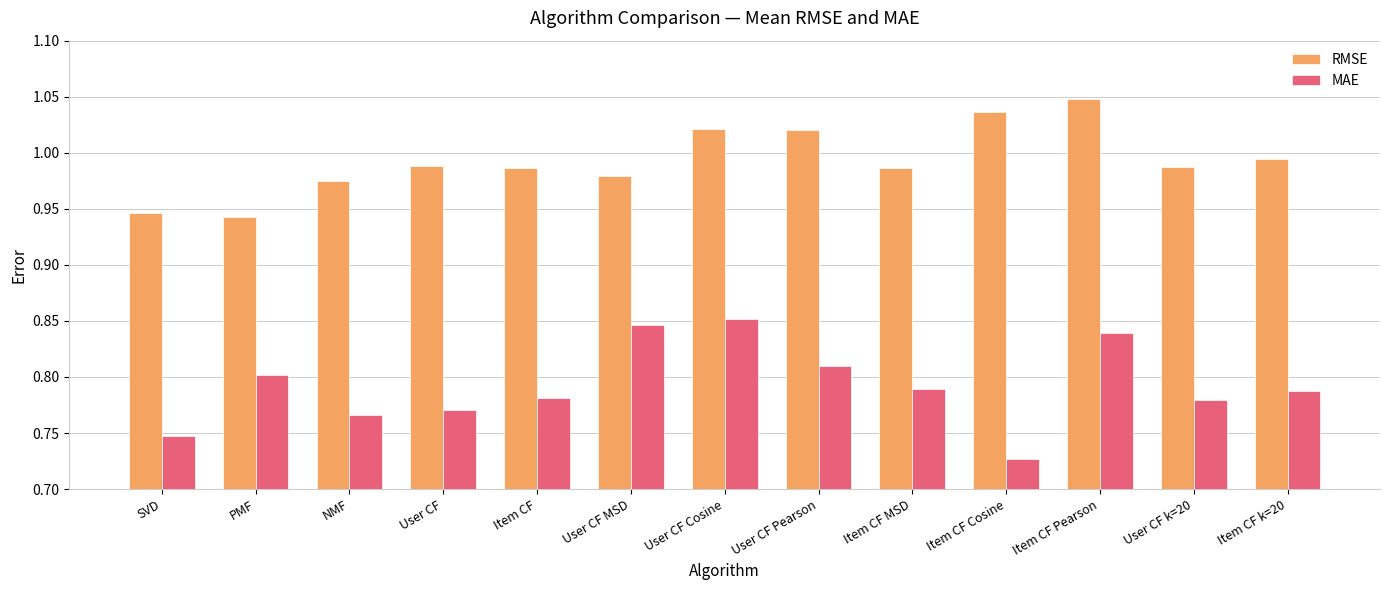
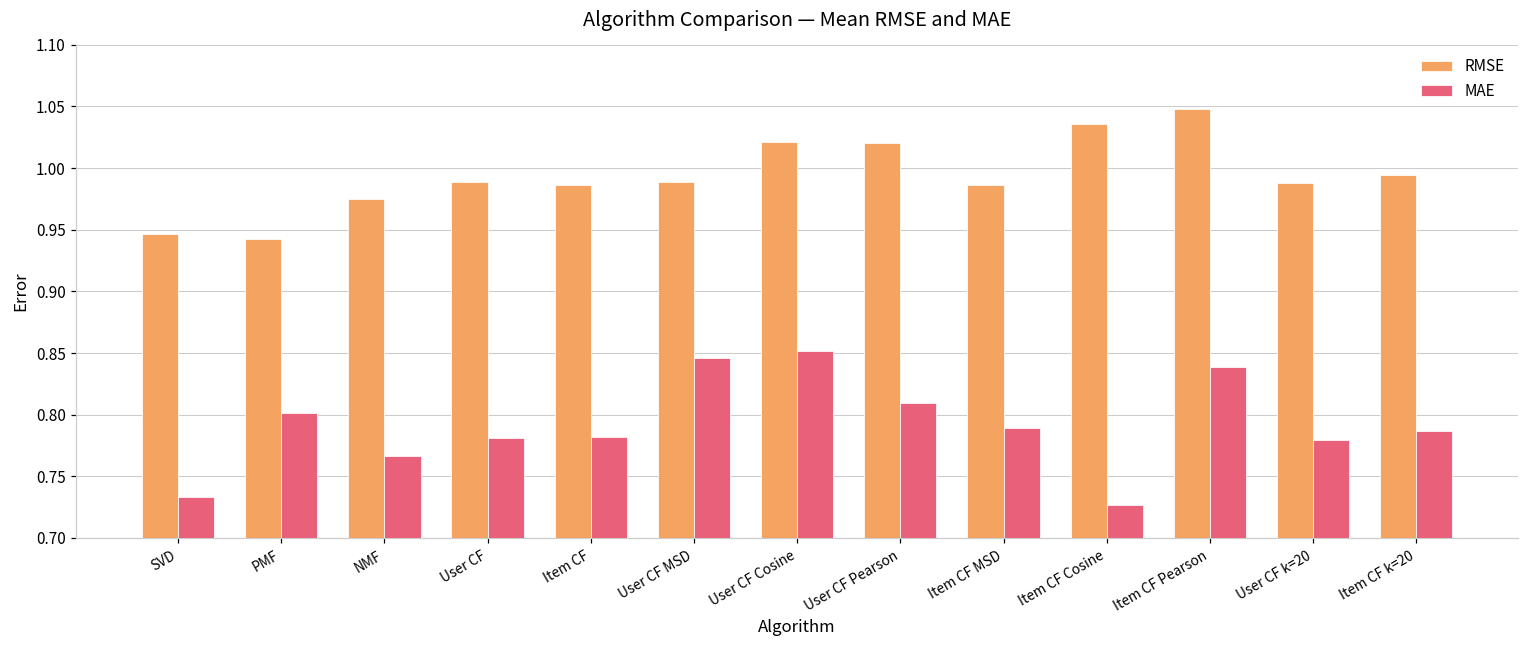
MAE, SVD: 0.747 -> 0.733
MAE, User CF: 0.770 -> 0.781
RMSE, User CF MSD: 0.979 -> 0.989
